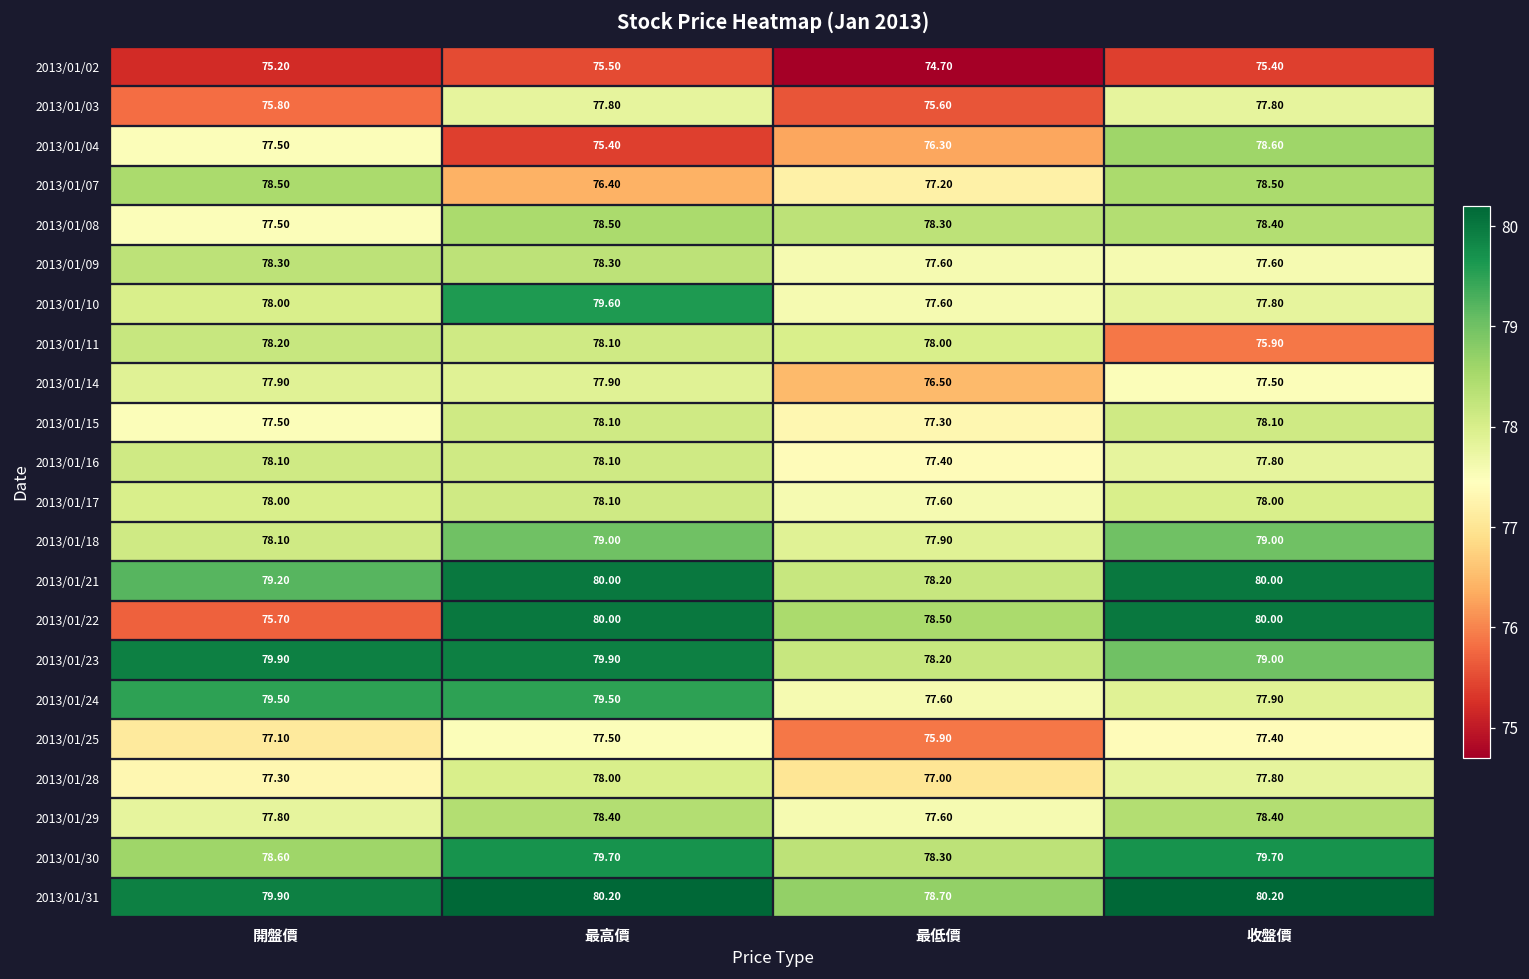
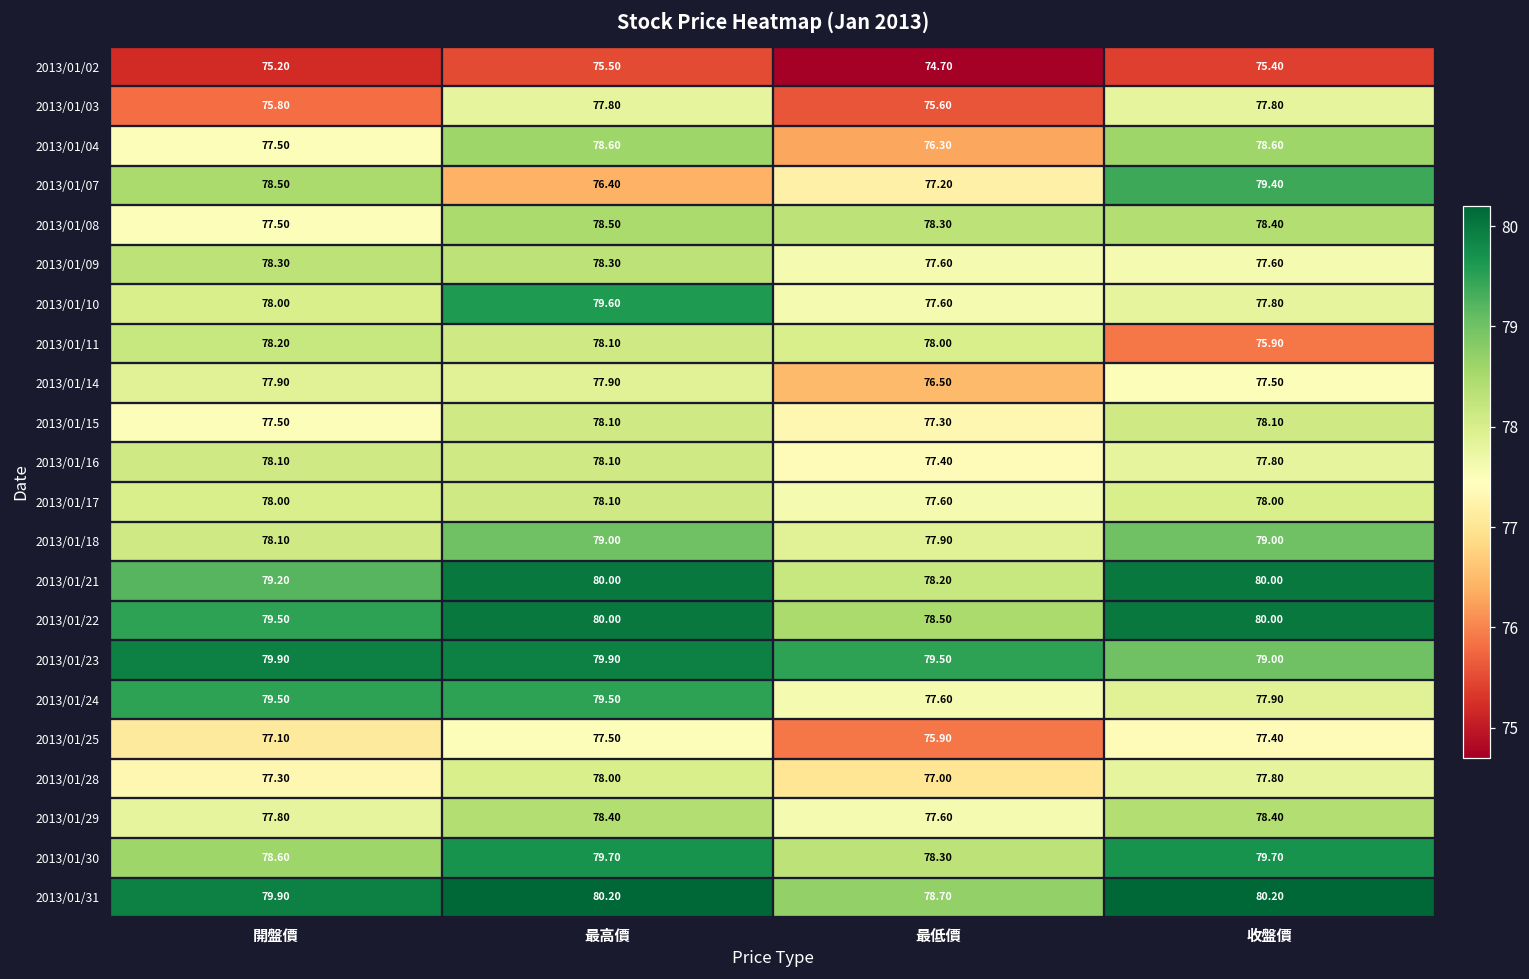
2013/01/04, 最高價: 75.40 -> 78.60
2013/01/07, 收盤價: 78.50 -> 79.40
2013/01/22, 開盤價: 75.70 -> 79.50
2013/01/23, 最低價: 78.20 -> 79.50
